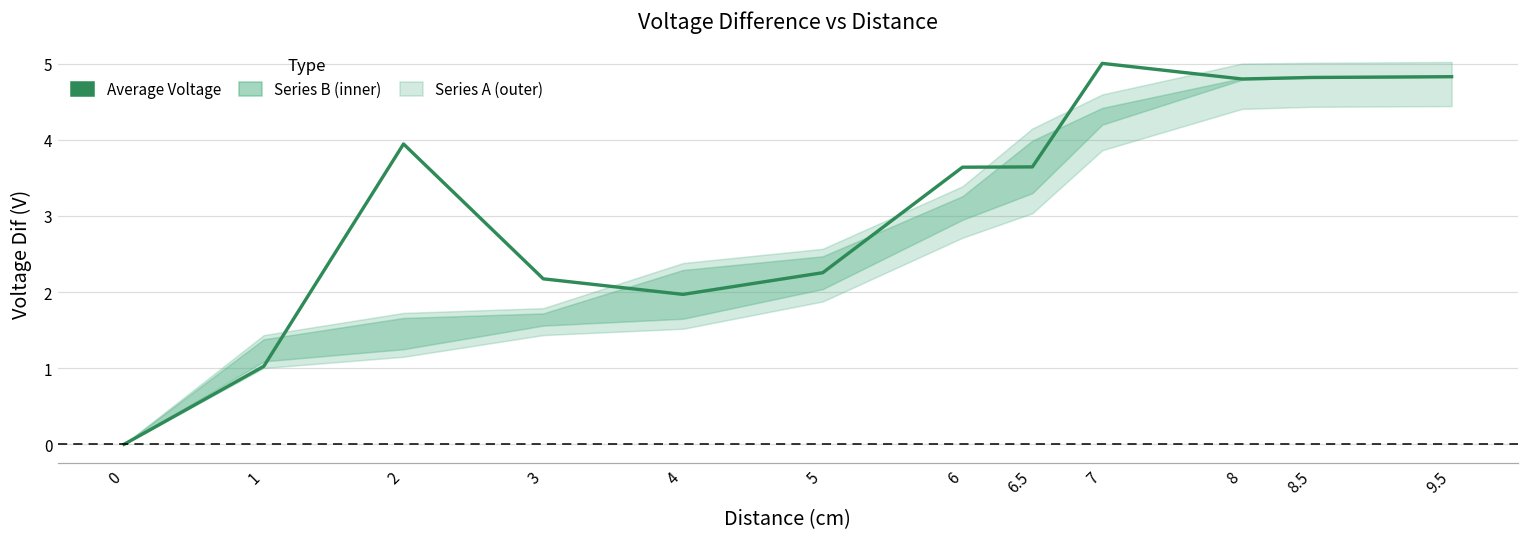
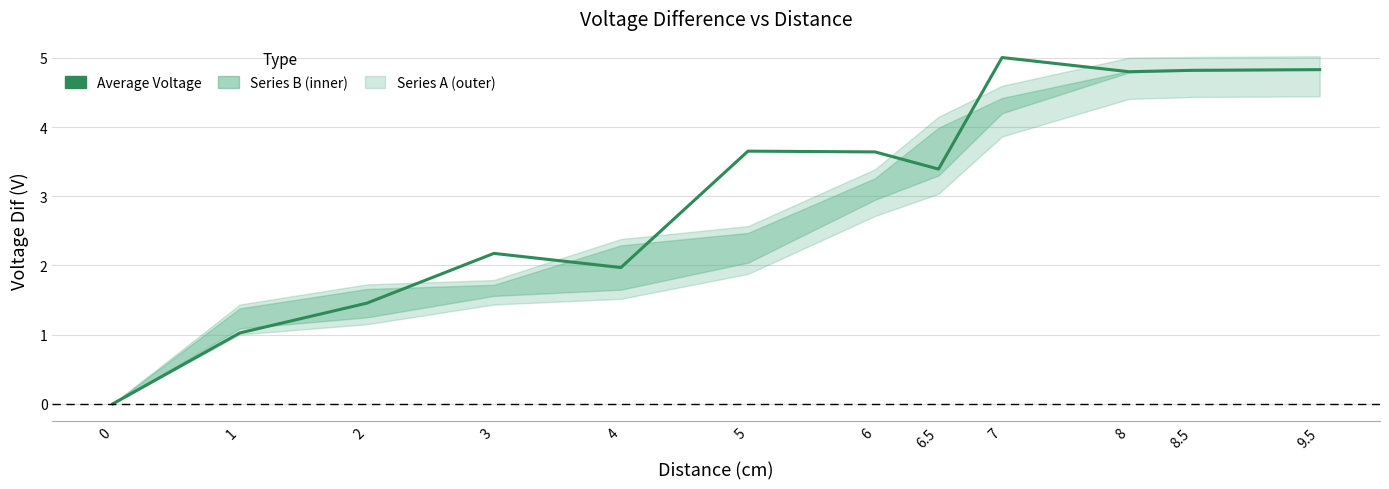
Average Voltage, 2: 3.9 -> 1.5
Average Voltage, 5: 2.3 -> 3.7
Average Voltage, 6.5: 3.6 -> 3.4
